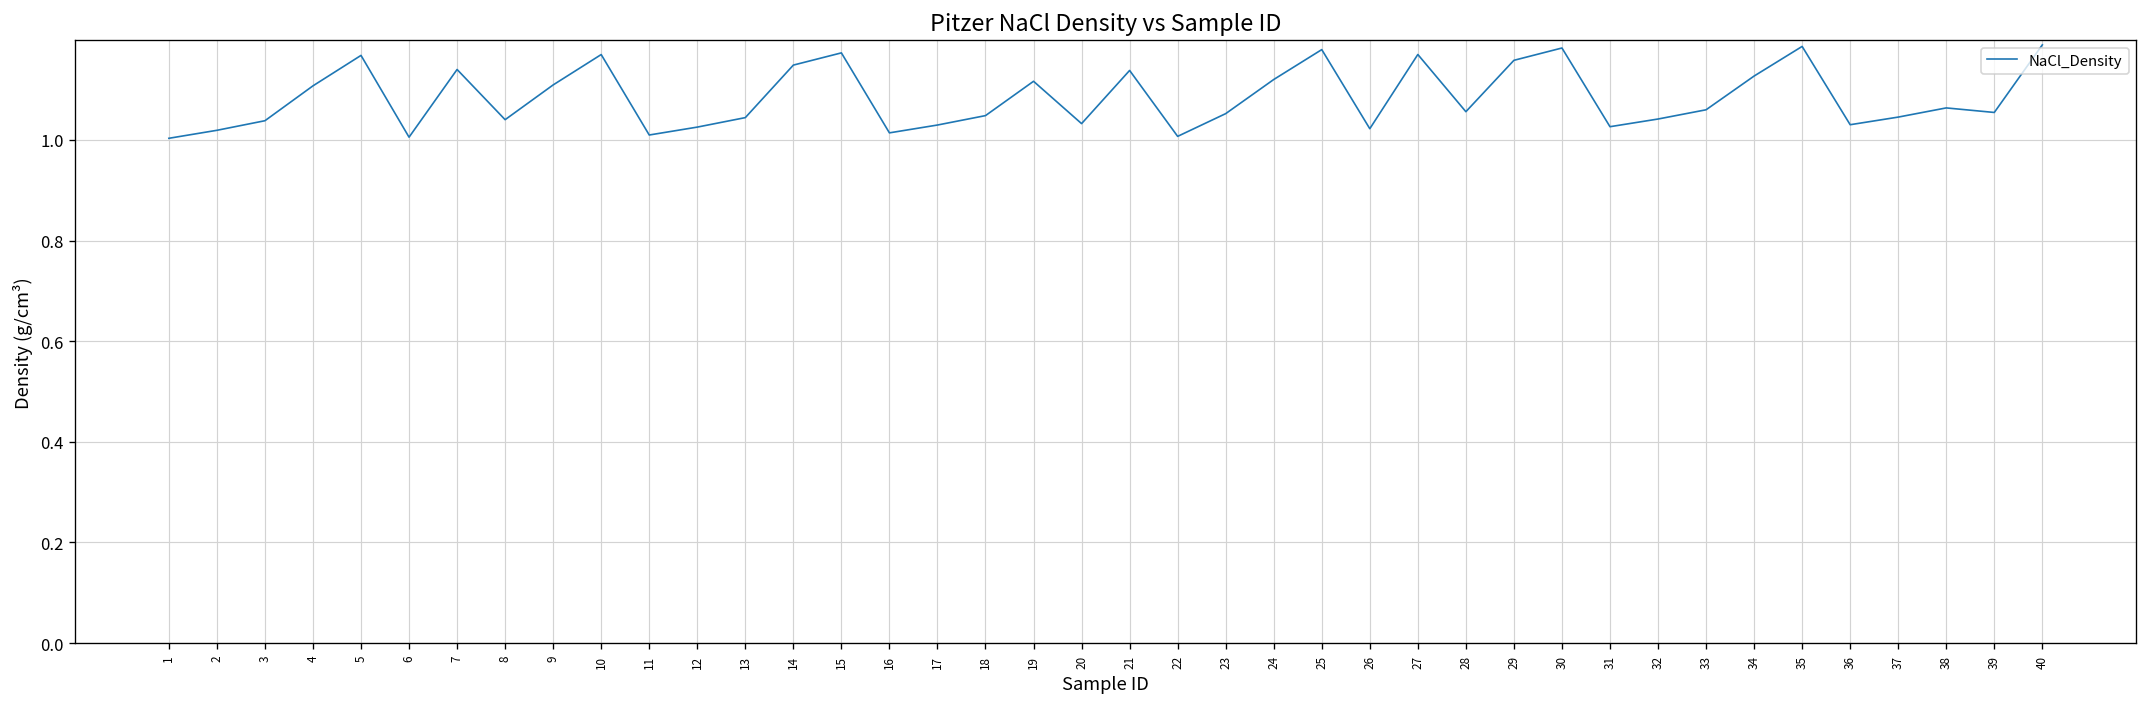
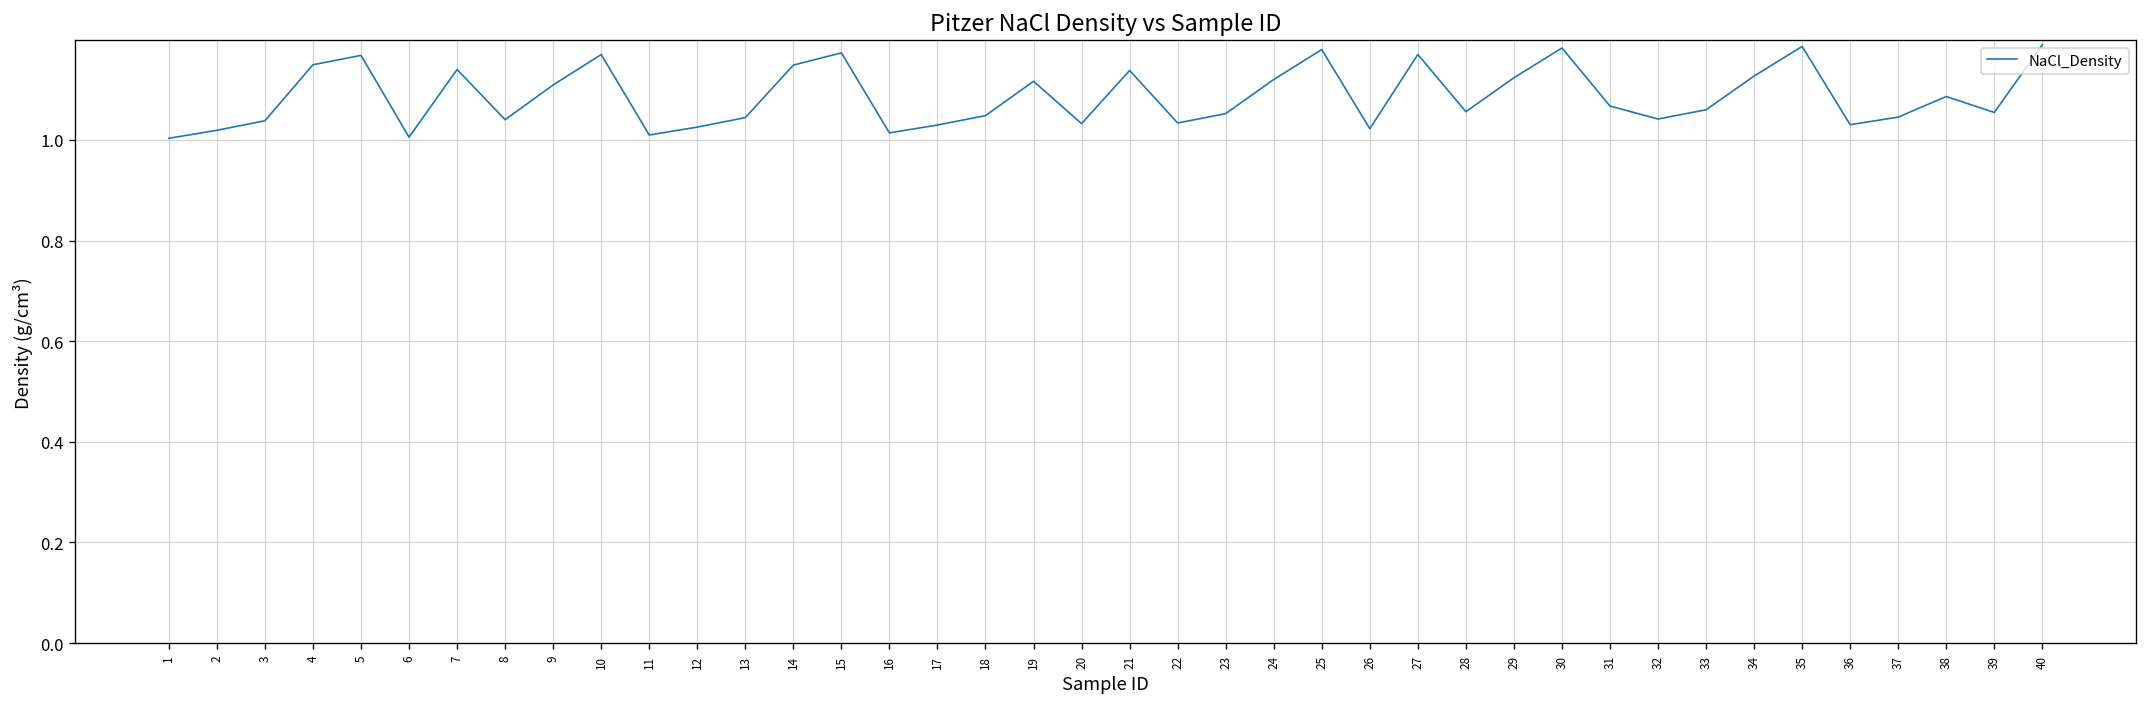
4: 1.11 -> 1.15
22: 1.01 -> 1.03
29: 1.16 -> 1.12
31: 1.03 -> 1.07
38: 1.06 -> 1.09
